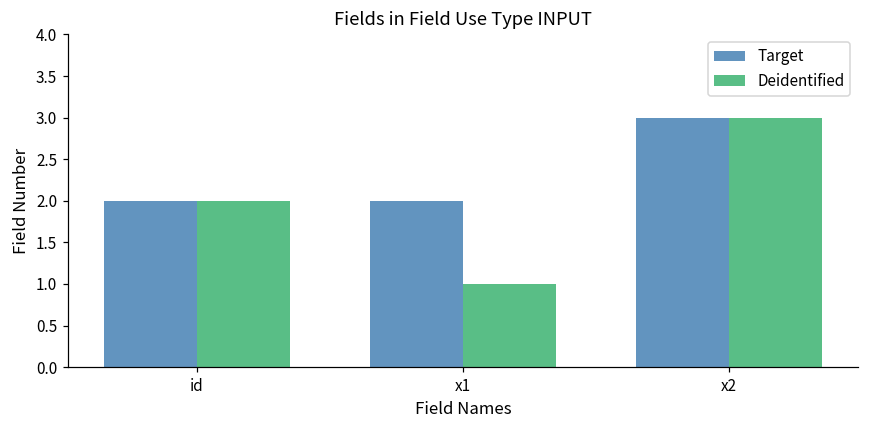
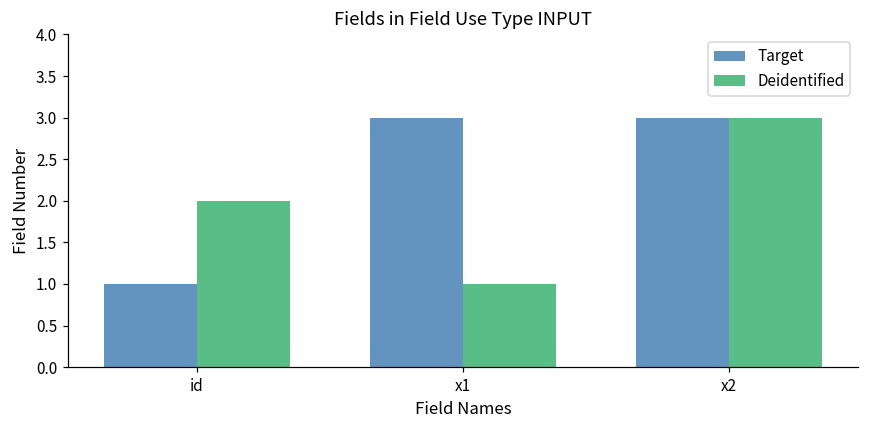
Target, id: 2 -> 1
Target, x1: 2 -> 3
